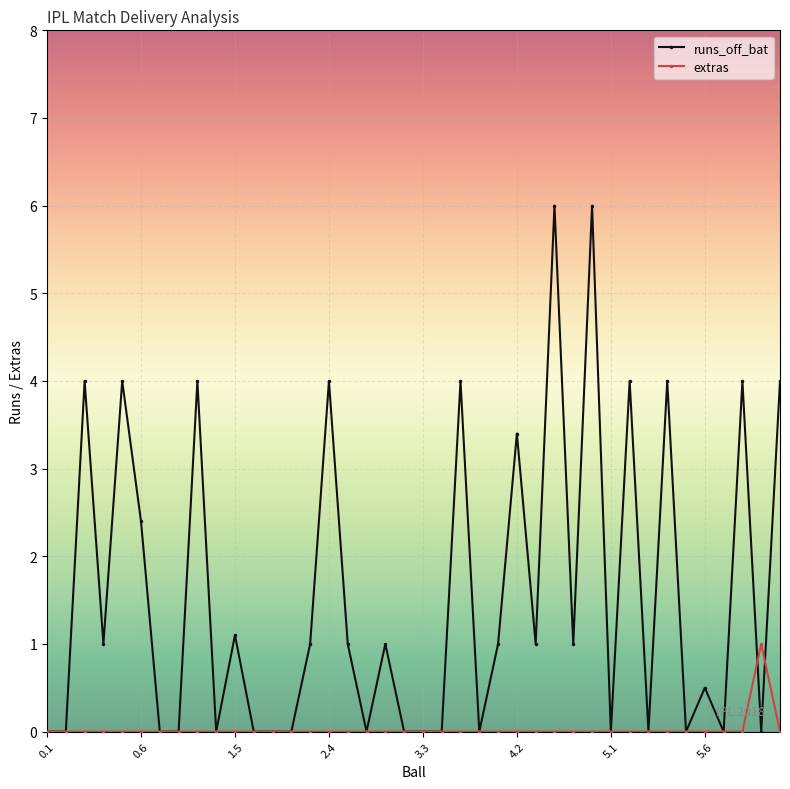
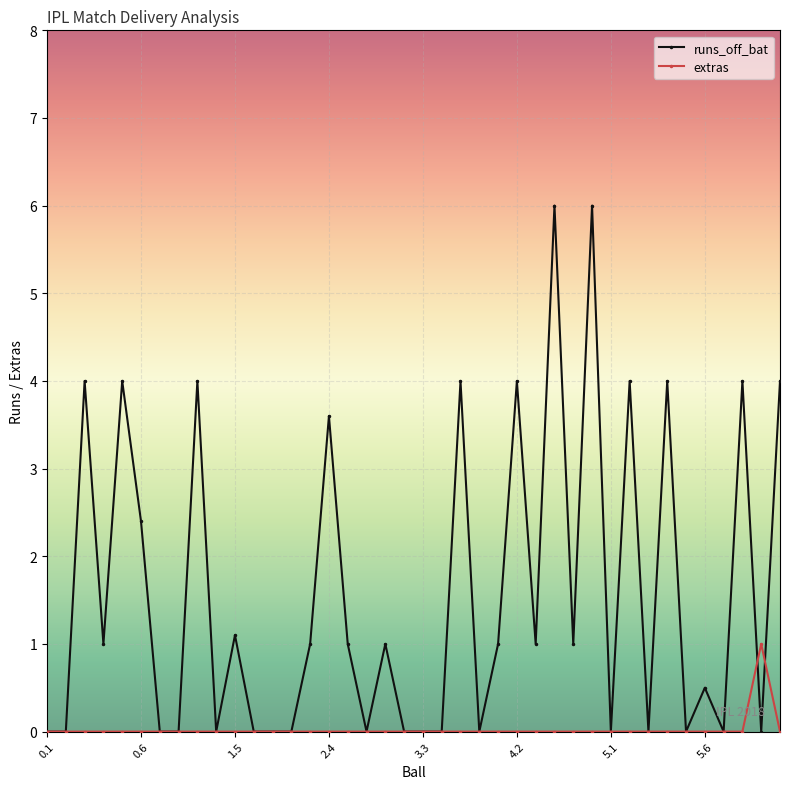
runs_off_bat, 2.4: 4.0 -> 3.6
runs_off_bat, 4.2: 3.4 -> 4.0
